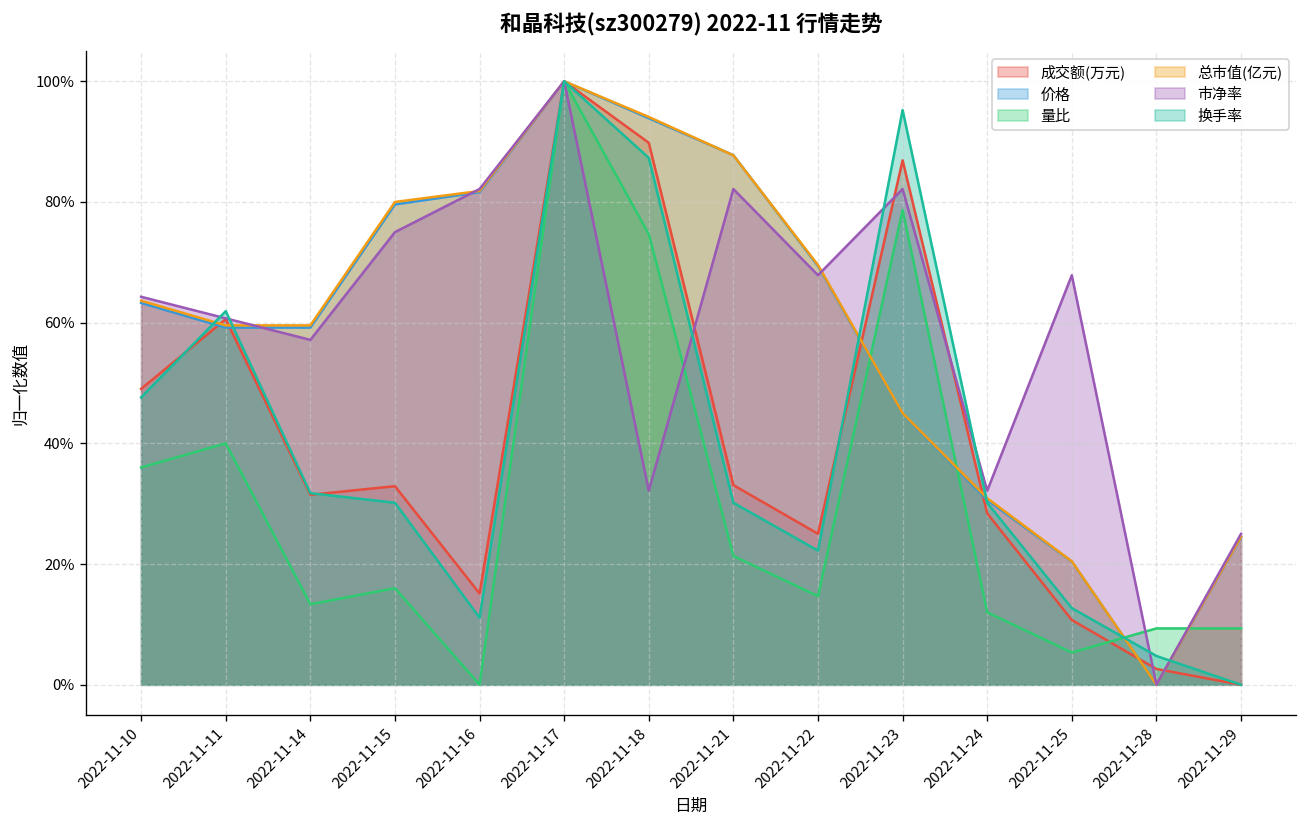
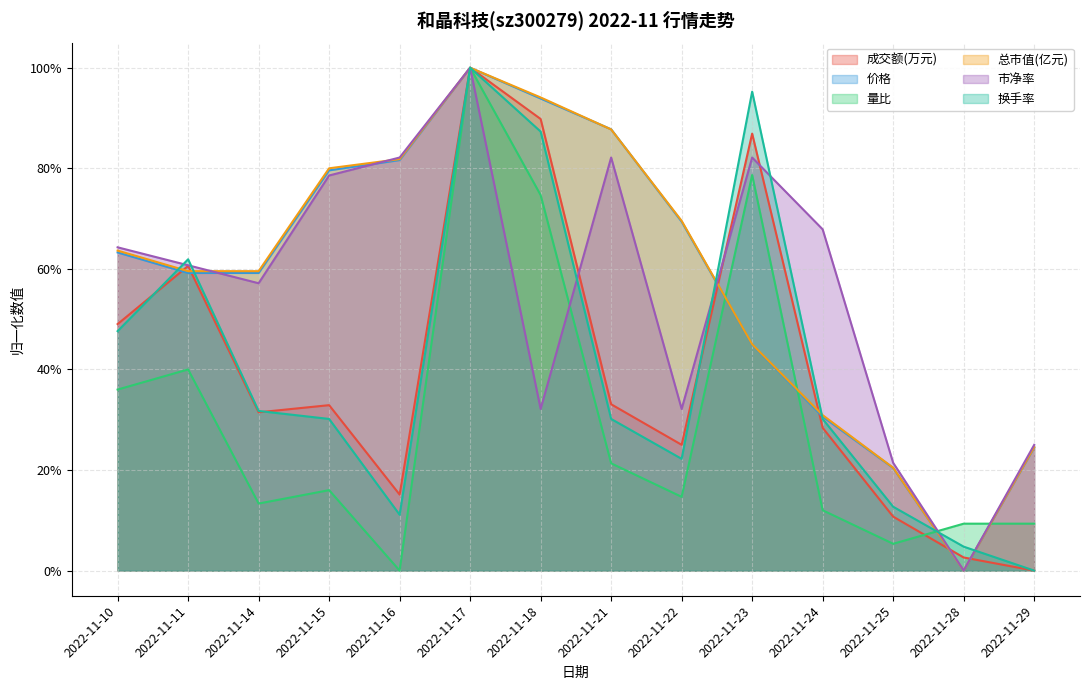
市净率, 2022-11-15: 75% -> 79%
市净率, 2022-11-22: 68% -> 32%
市净率, 2022-11-24: 32% -> 68%
市净率, 2022-11-25: 68% -> 21%
